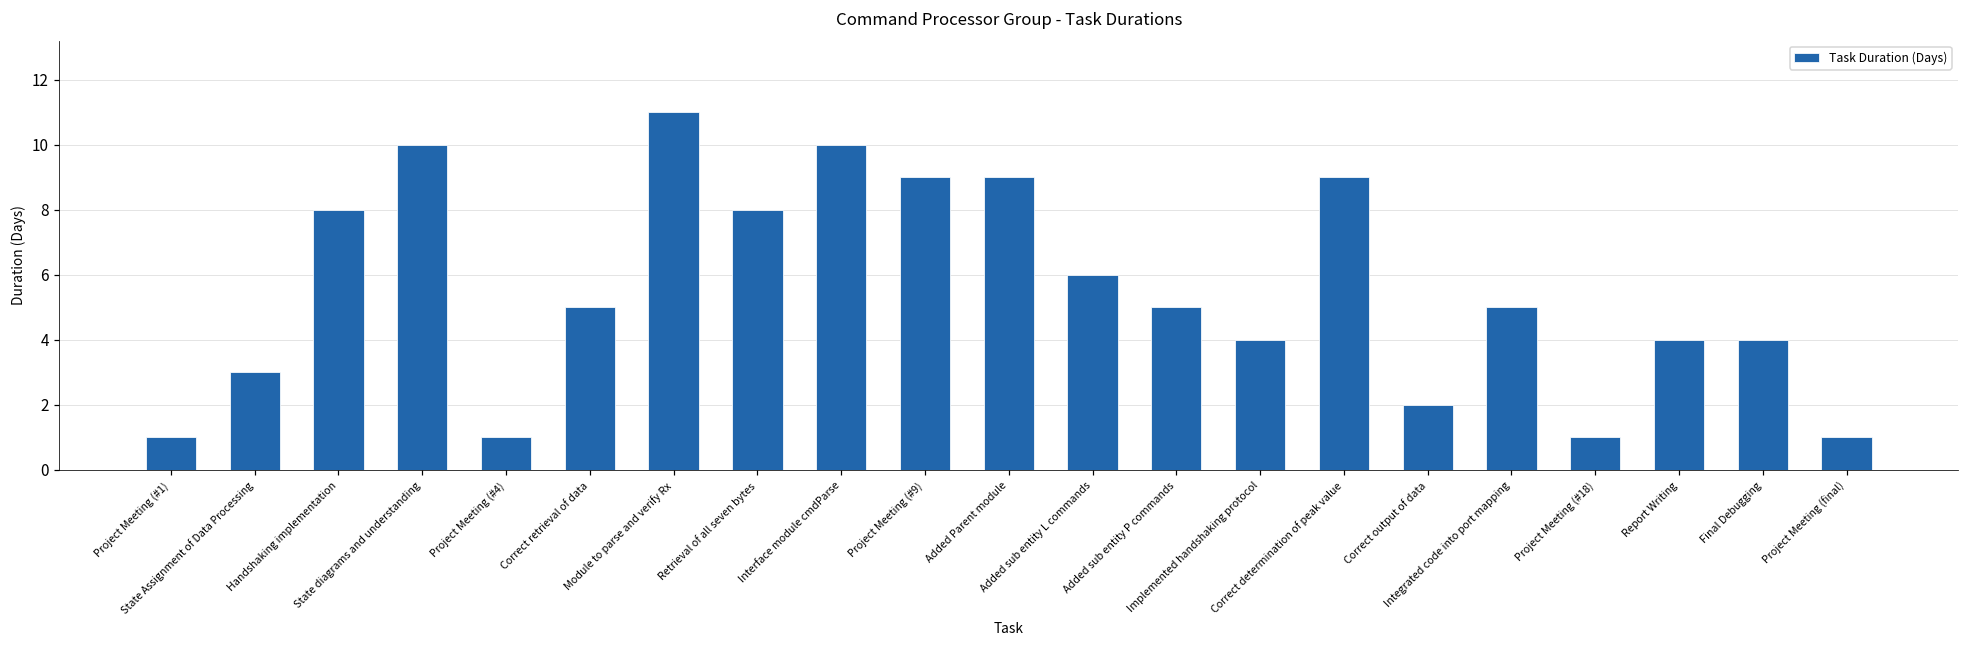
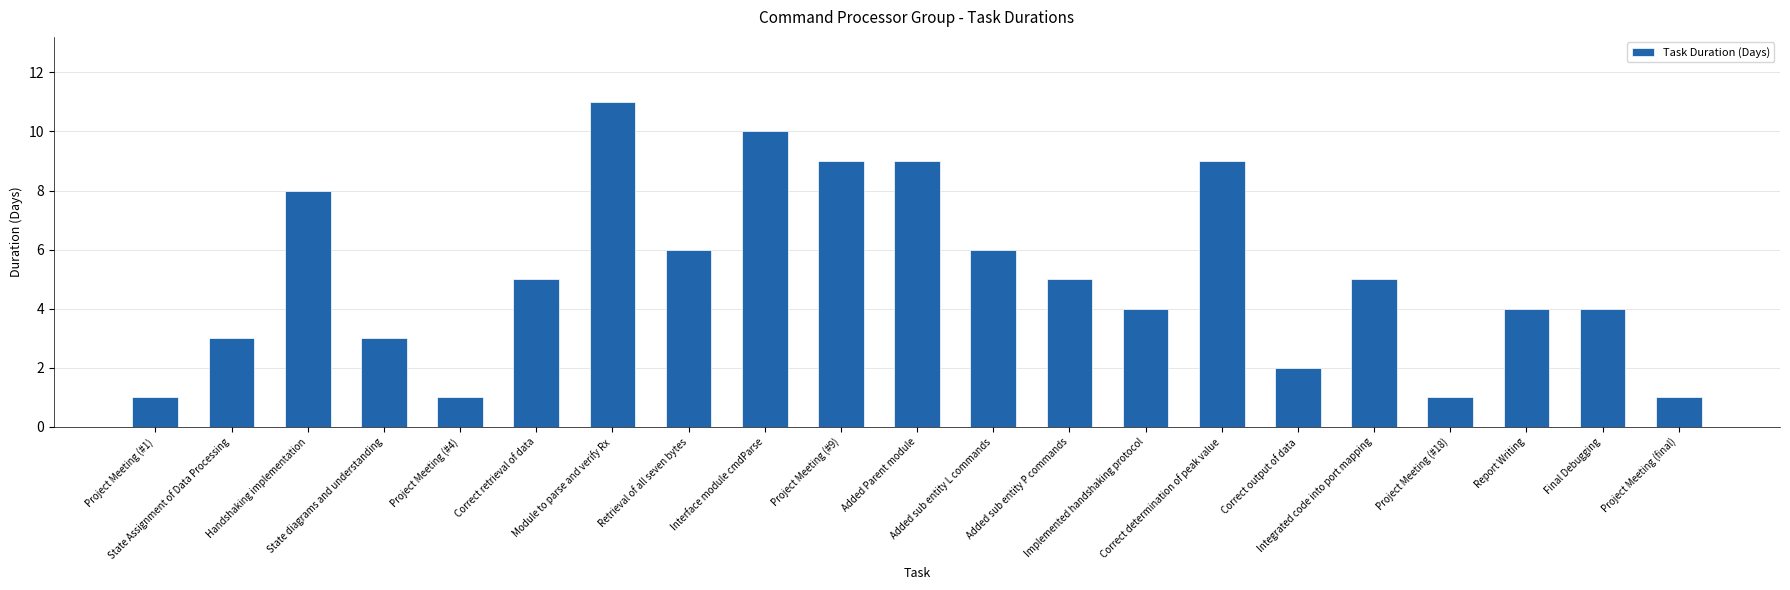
State diagrams and understanding: 10 -> 3
Retrieval of all seven bytes: 8 -> 6
